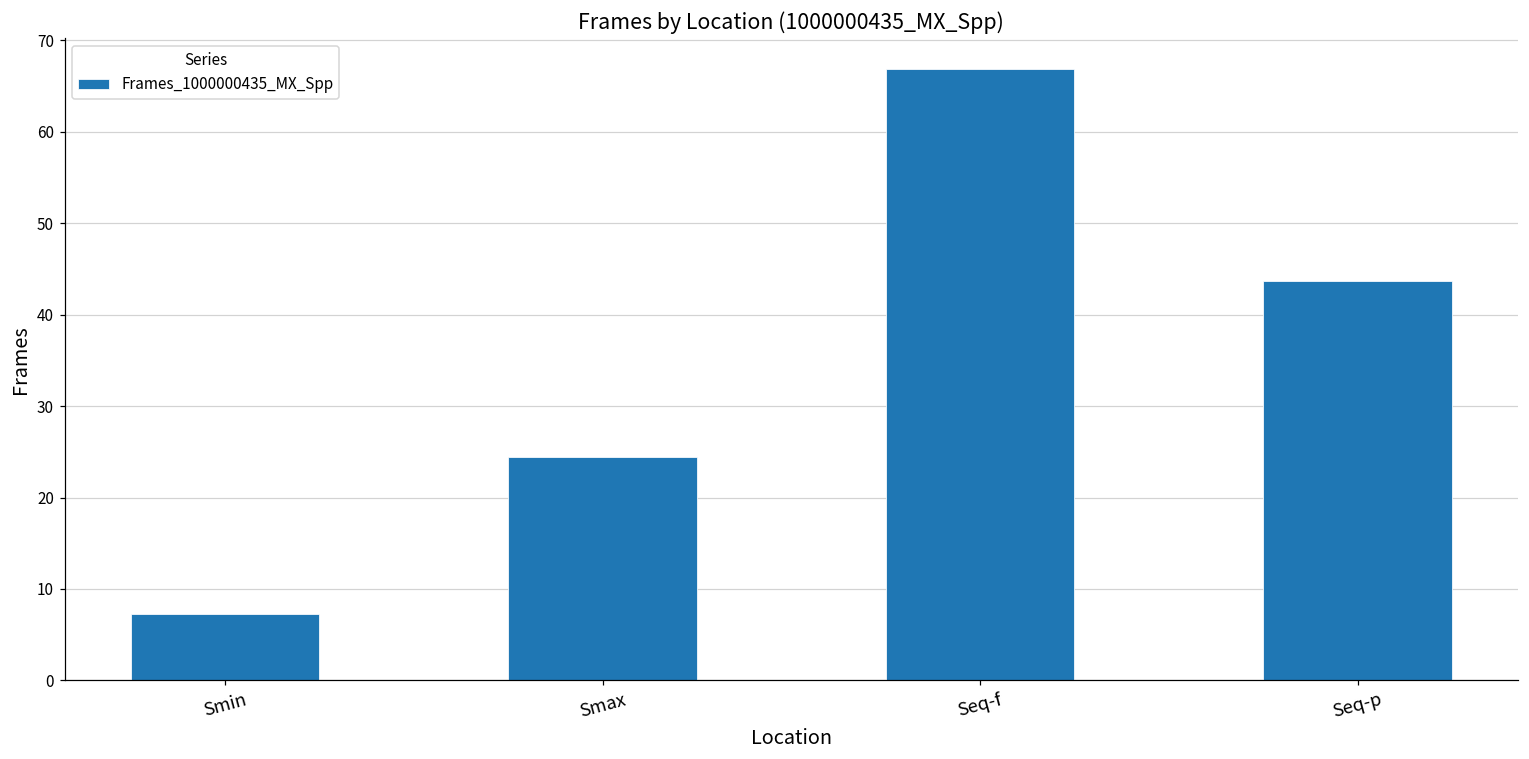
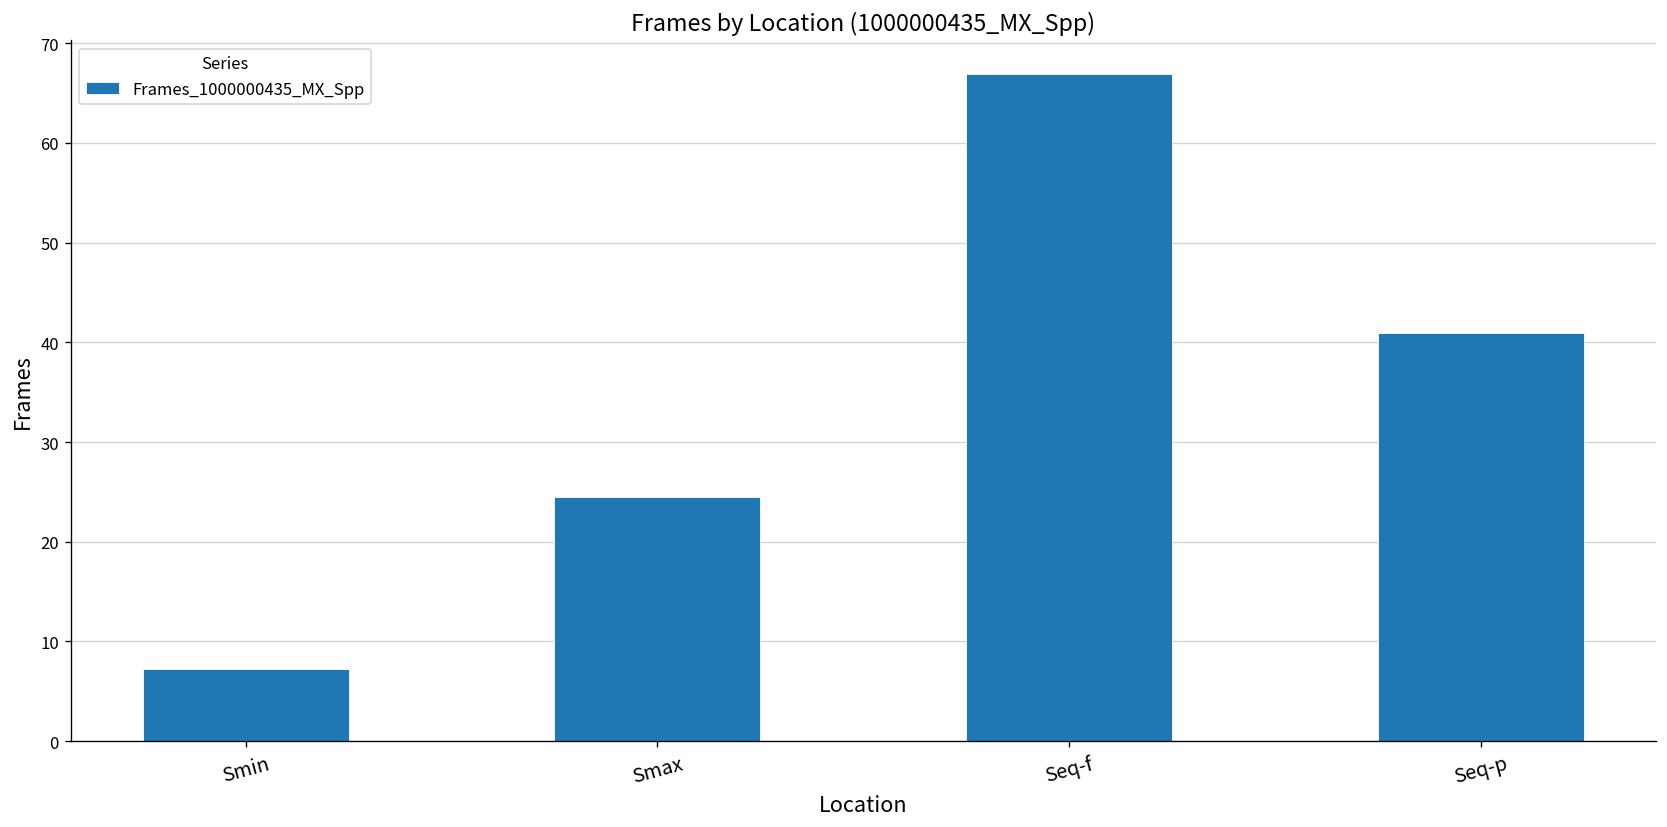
Seq-p: 44 -> 41
